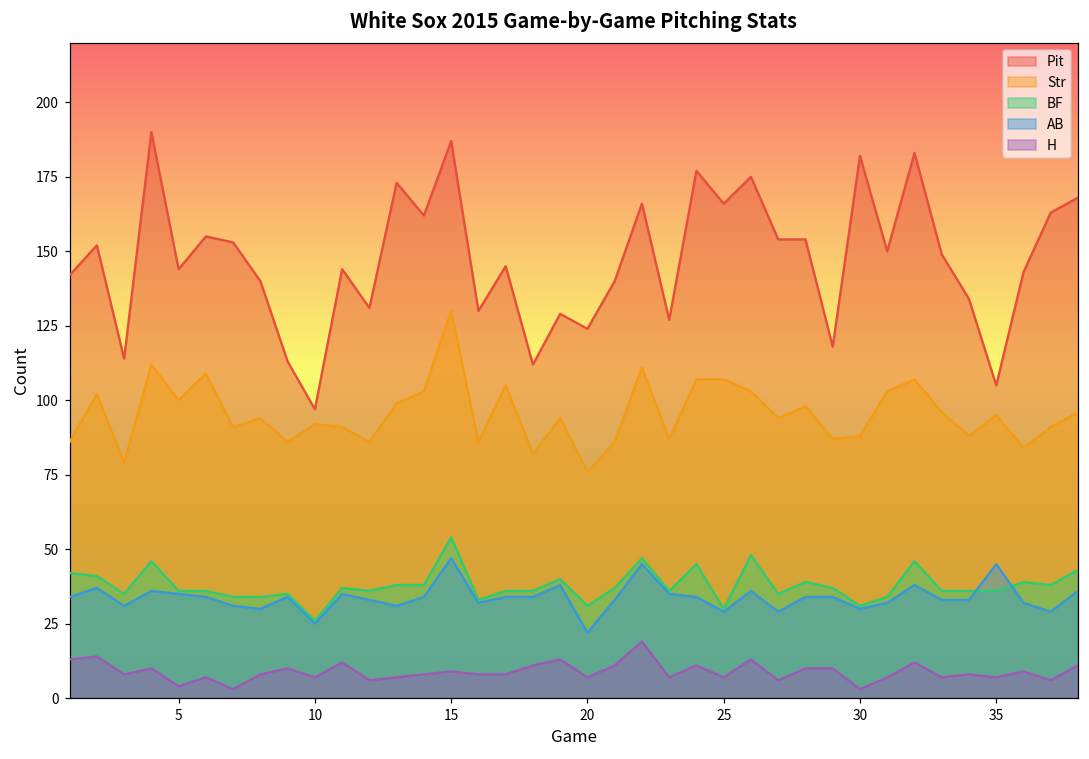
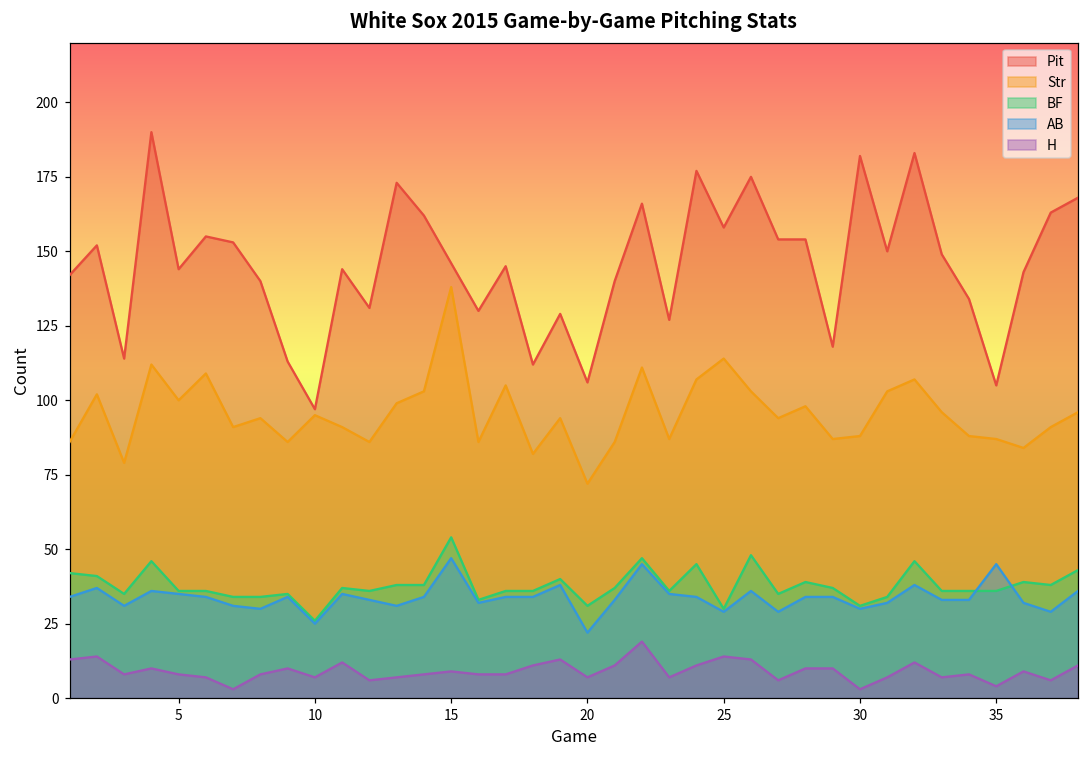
H, 5: 4 -> 8
Str, 10: 92 -> 95
Pit, 15: 187 -> 146
Str, 15: 130 -> 138
Pit, 20: 124 -> 106
Str, 20: 76 -> 72
Pit, 25: 166 -> 158
Str, 25: 107 -> 114
H, 25: 7 -> 14
Str, 35: 95 -> 87
H, 35: 7 -> 4
